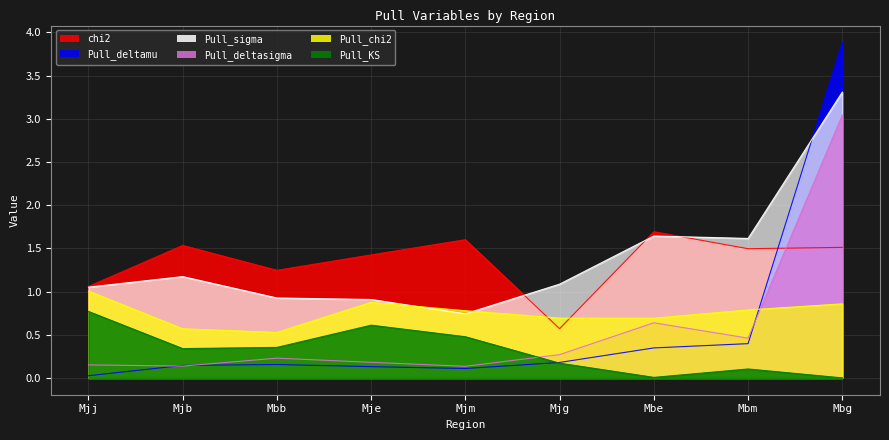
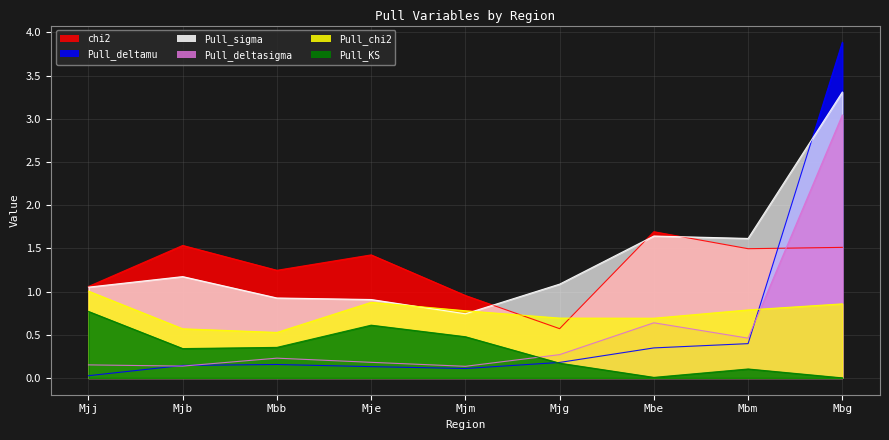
chi2, Mjm: 1.6 -> 1.0
